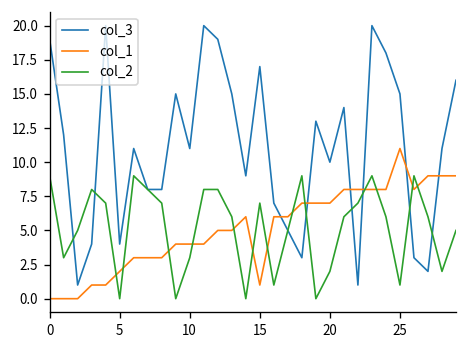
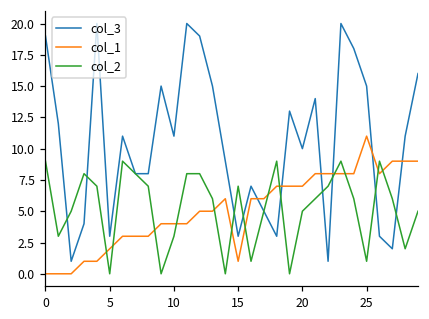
col_3, 5: 4 -> 3
col_3, 15: 17 -> 3
col_2, 20: 2 -> 5
